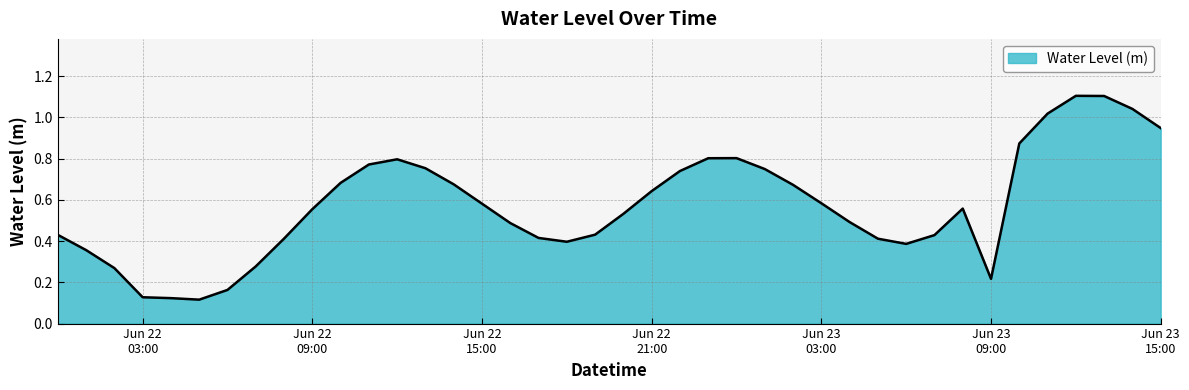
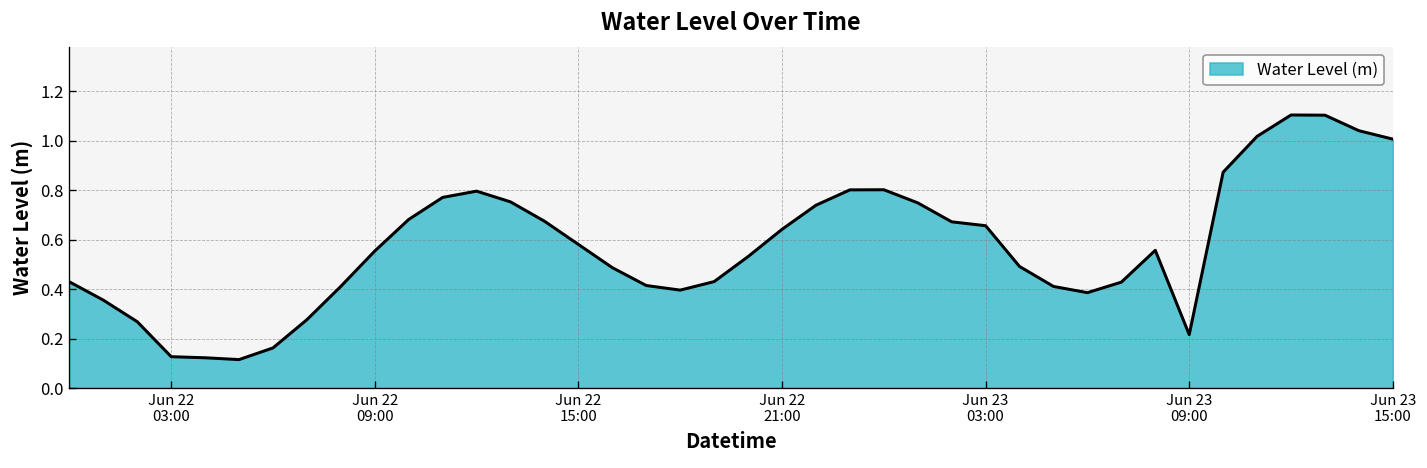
Jun 23 03:00: 0.58 -> 0.66
Jun 23 15:00: 0.95 -> 1.01
